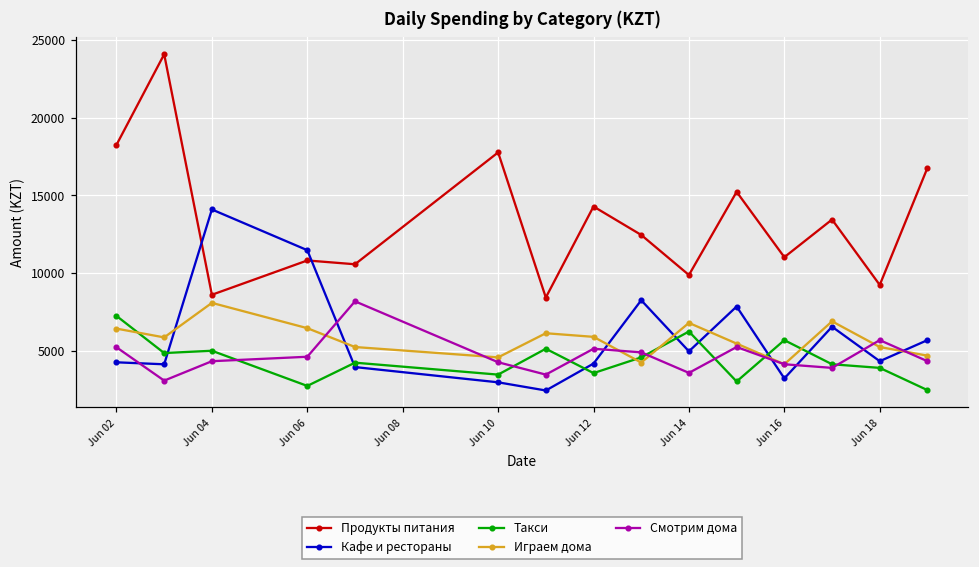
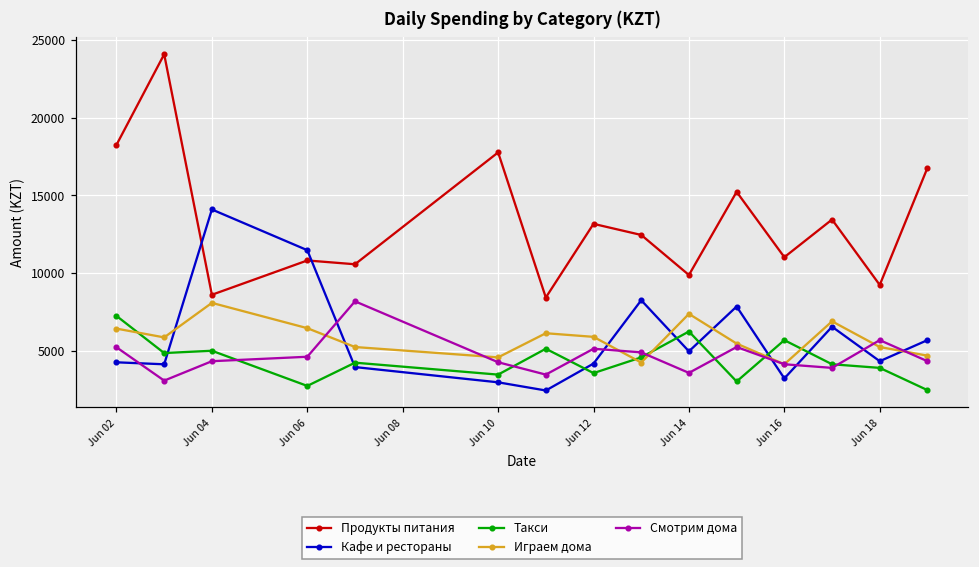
Продукты питания, Jun 12: 14300 -> 13200
Играем дома, Jun 14: 6800 -> 7400
